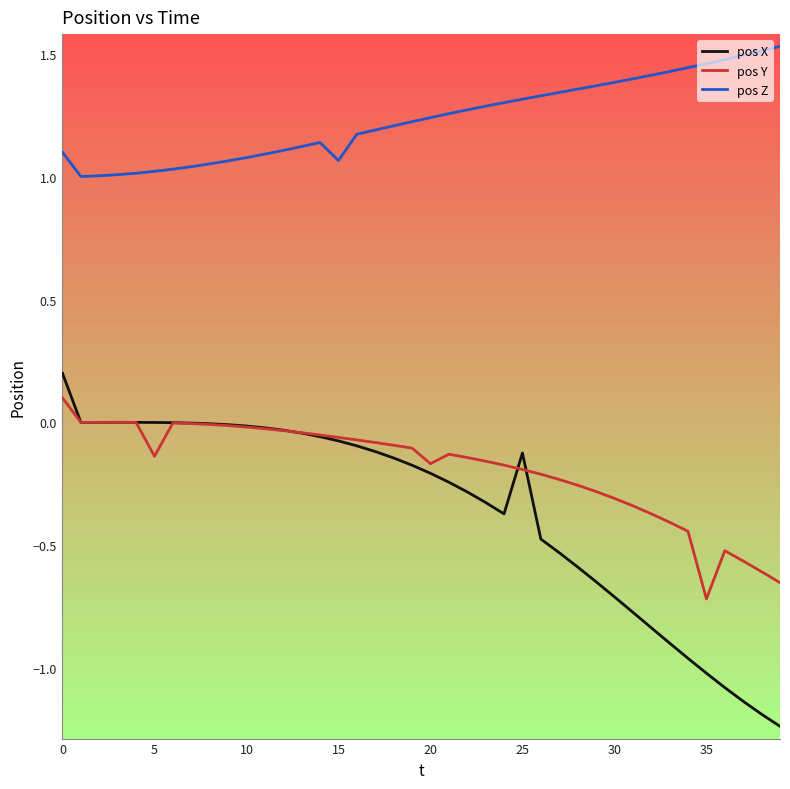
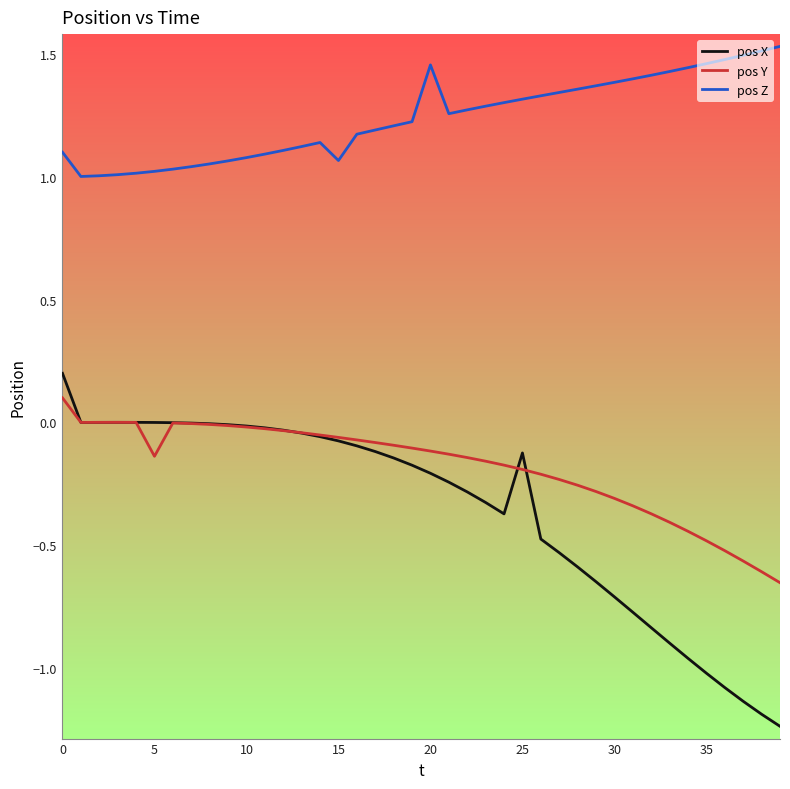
pos Y, 20: -0.17 -> -0.12
pos Z, 20: 1.24 -> 1.46
pos Y, 35: -0.72 -> -0.48
